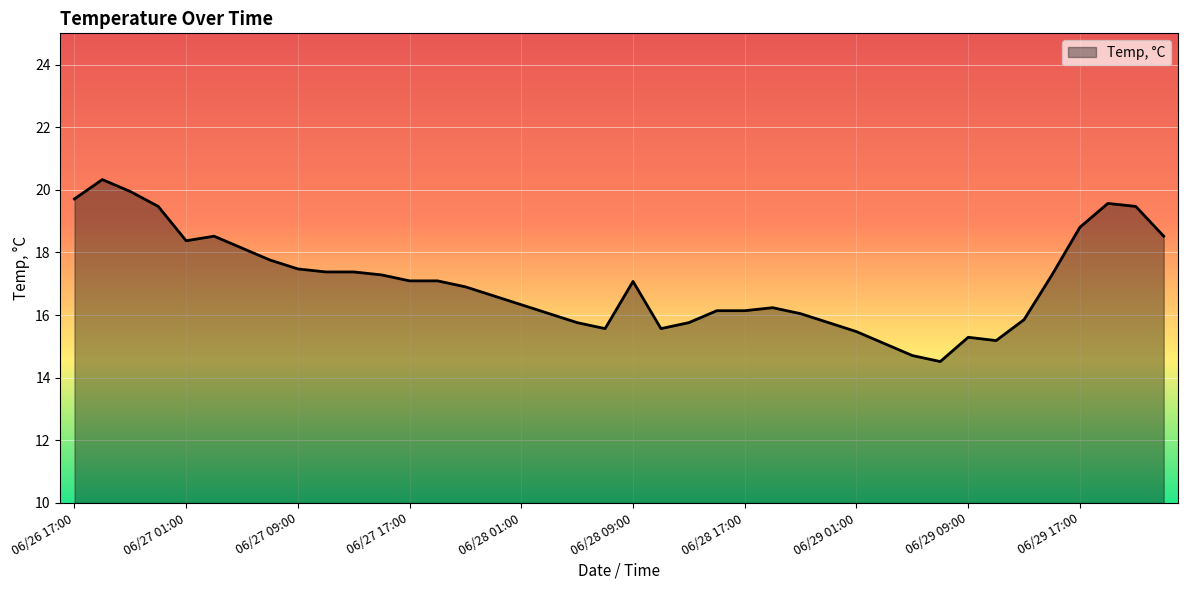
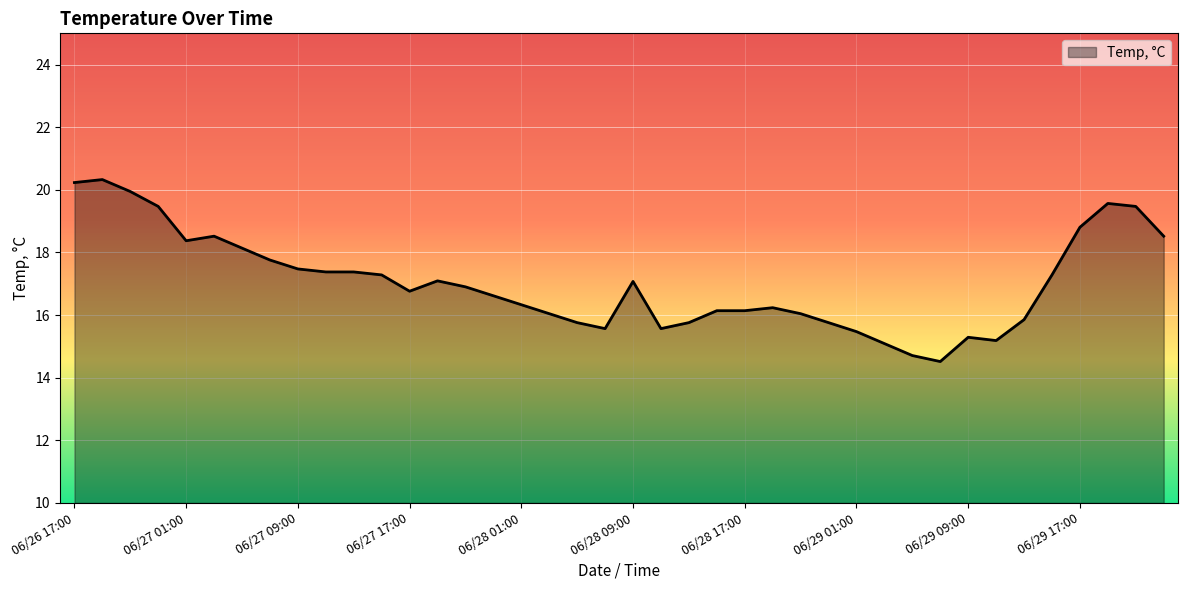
06/26 17:00: 19.7 -> 20.2
06/27 17:00: 17.1 -> 16.8
